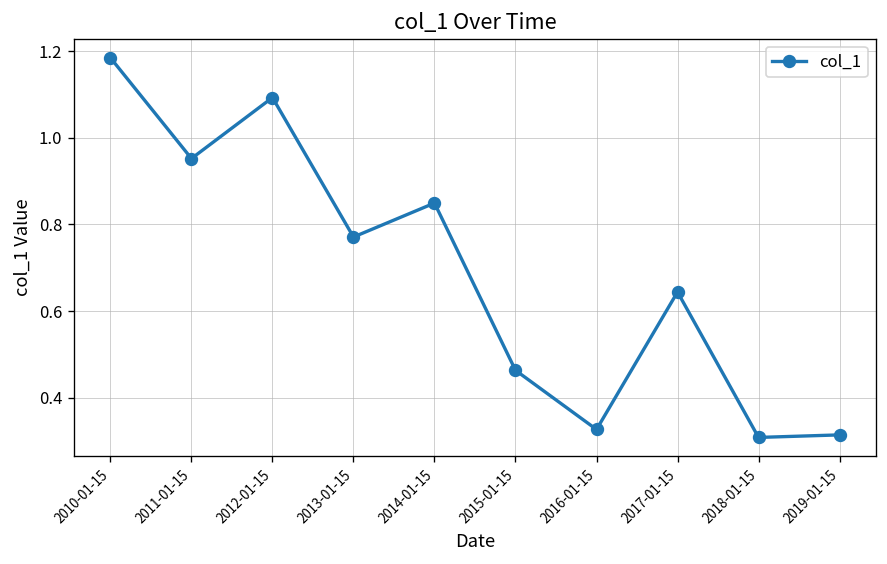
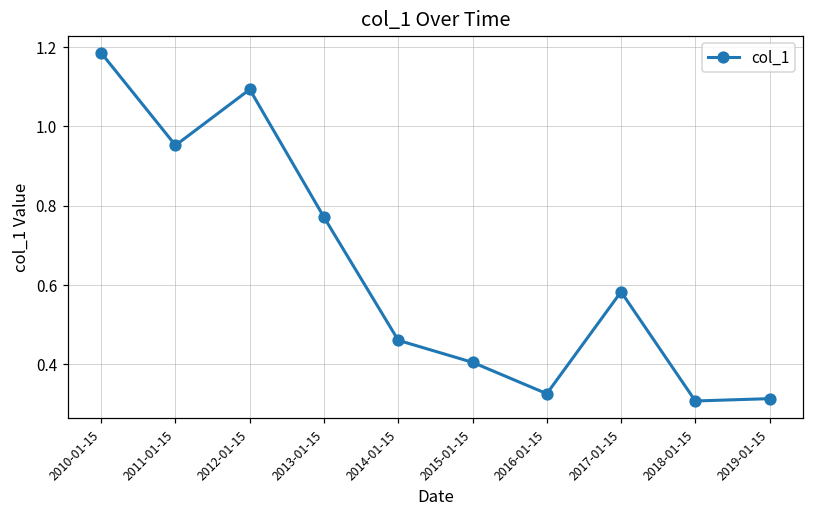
2014-01-15: 0.85 -> 0.46
2015-01-15: 0.46 -> 0.41
2017-01-15: 0.64 -> 0.58
